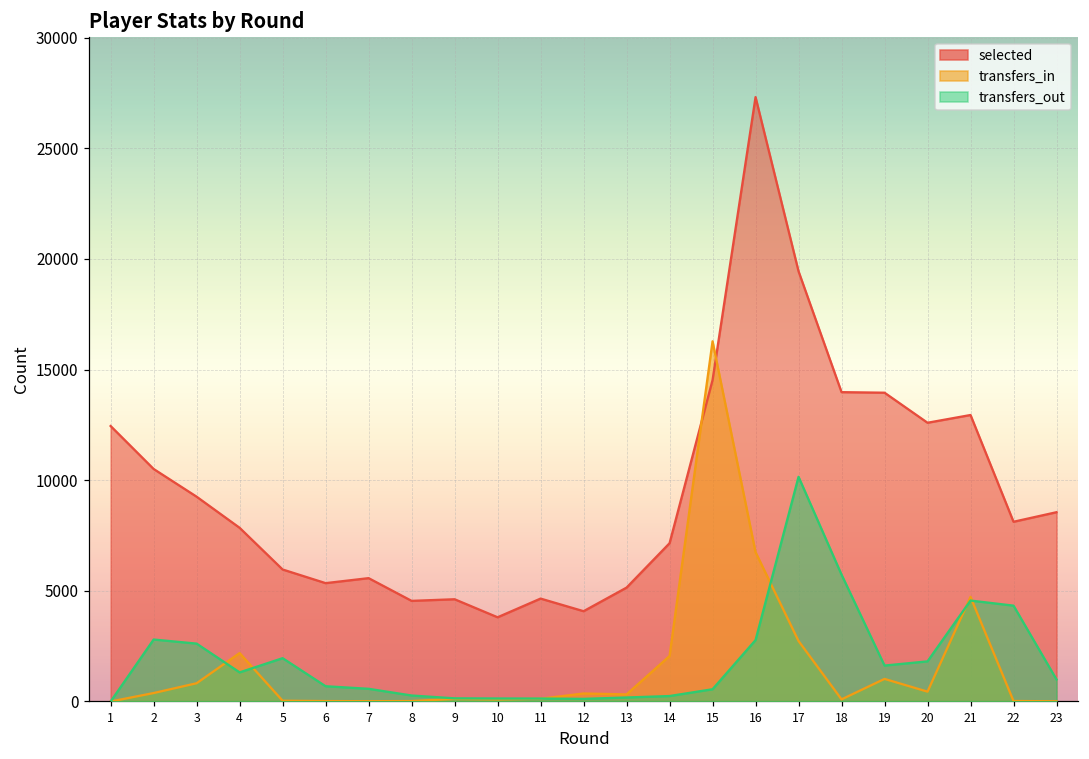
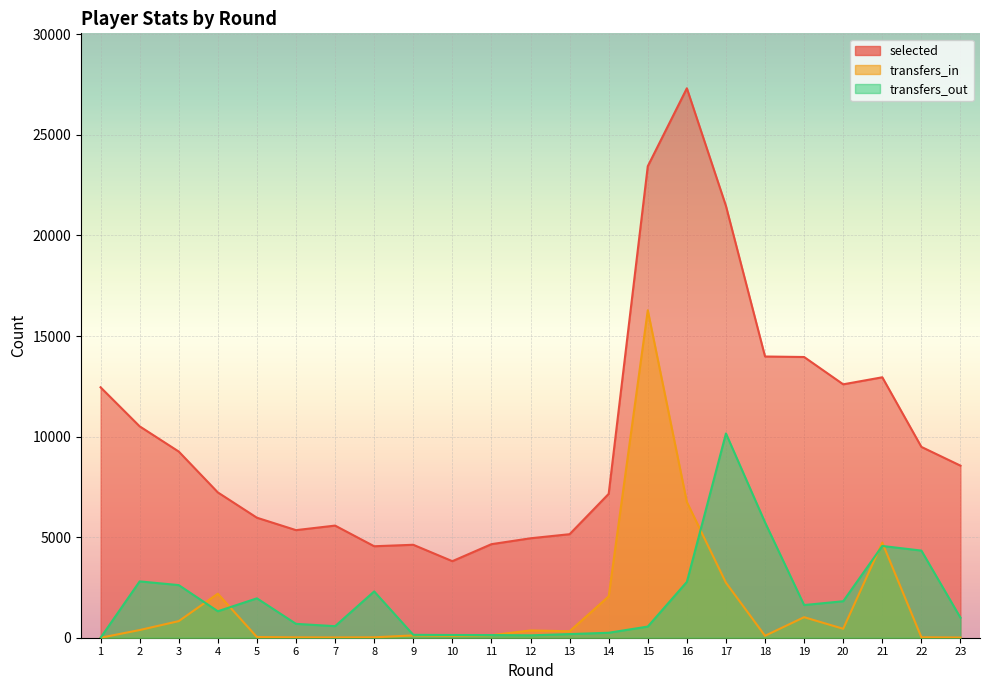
selected, 4: 7900 -> 7200
transfers_out, 8: 300 -> 2300
selected, 12: 4100 -> 4900
selected, 15: 14500 -> 23400
selected, 17: 19400 -> 21500
selected, 22: 8100 -> 9500
